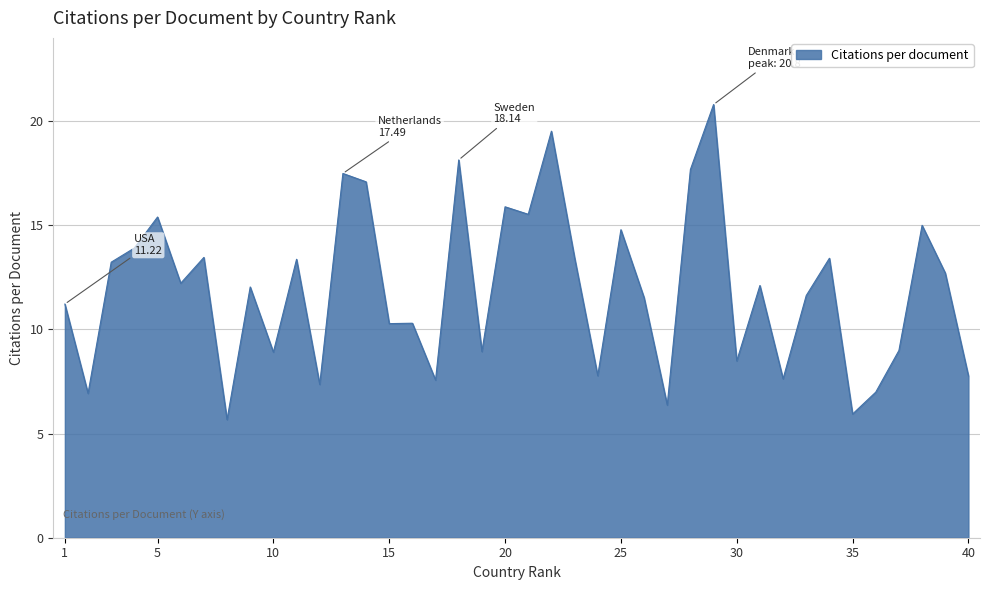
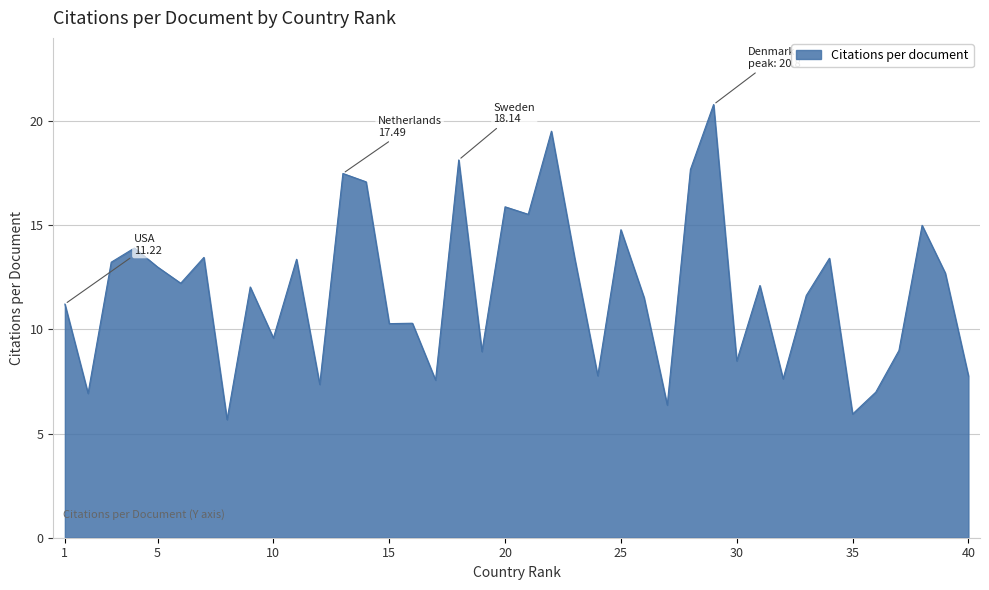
5: 15.4 -> 13.0
10: 8.9 -> 9.6
